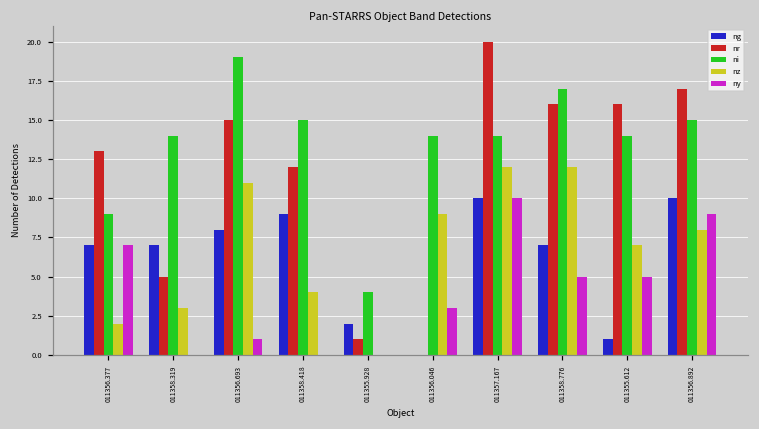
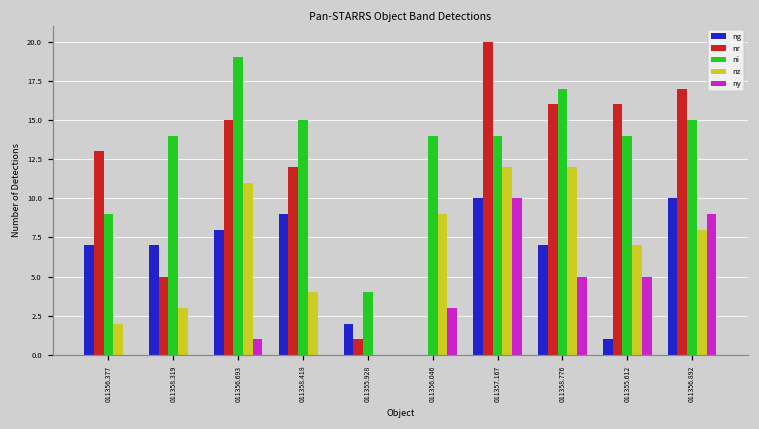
ny, 011356.377: 7 -> 0
